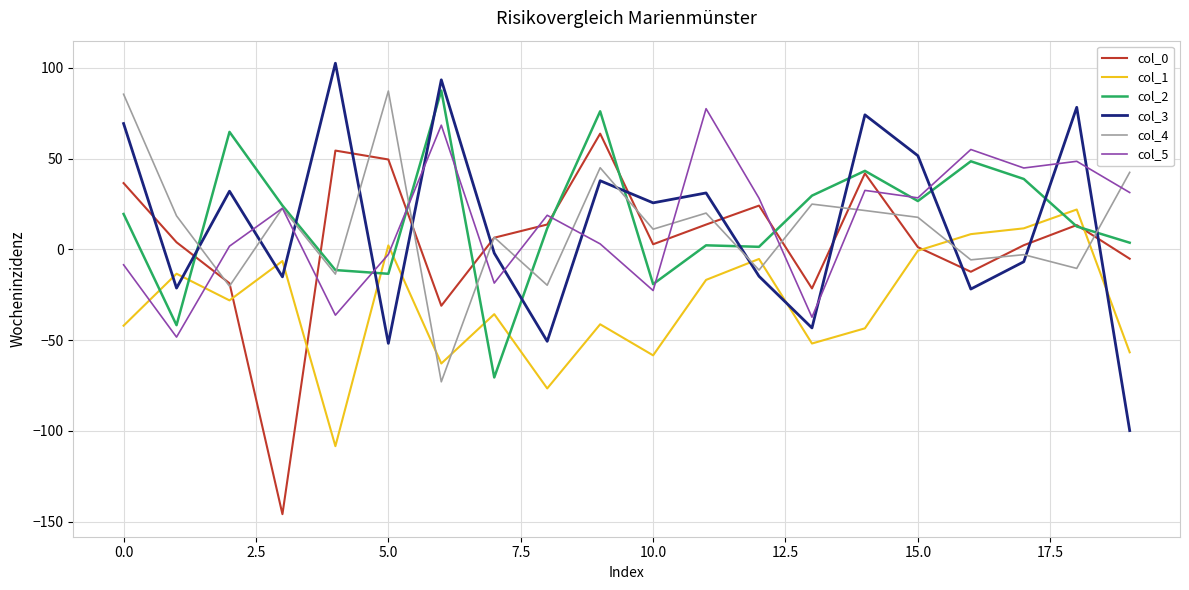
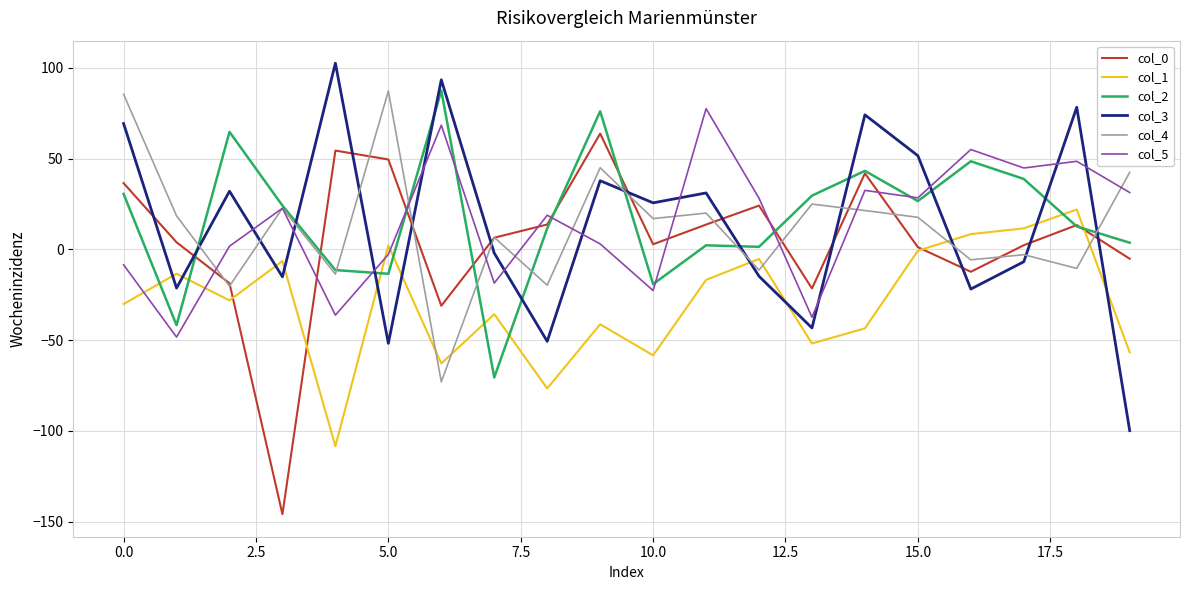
col_1, 0.0: -42 -> -30
col_2, 0.0: 19 -> 31
col_4, 10.0: 11 -> 17
